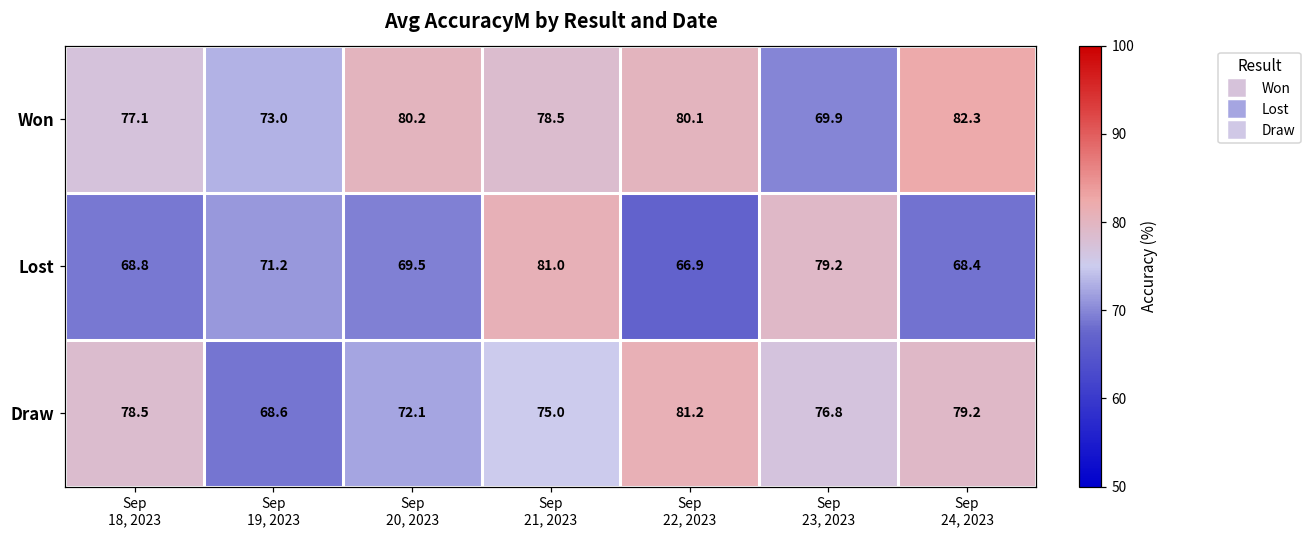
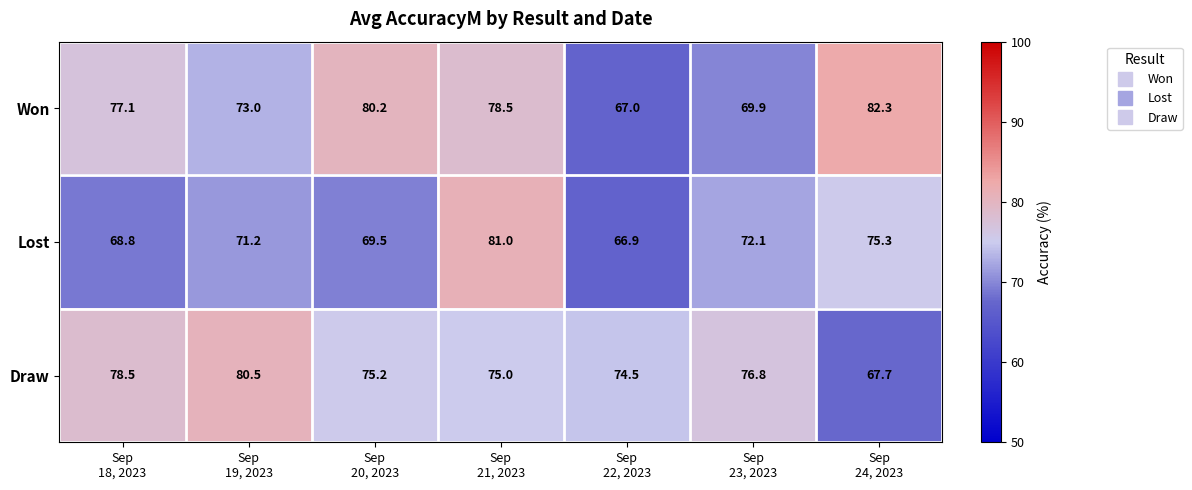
Won, Sep 22, 2023: 80.1 -> 67.0
Lost, Sep 23, 2023: 79.2 -> 72.1
Lost, Sep 24, 2023: 68.4 -> 75.3
Draw, Sep 19, 2023: 68.6 -> 80.5
Draw, Sep 20, 2023: 72.1 -> 75.2
Draw, Sep 22, 2023: 81.2 -> 74.5
Draw, Sep 24, 2023: 79.2 -> 67.7
